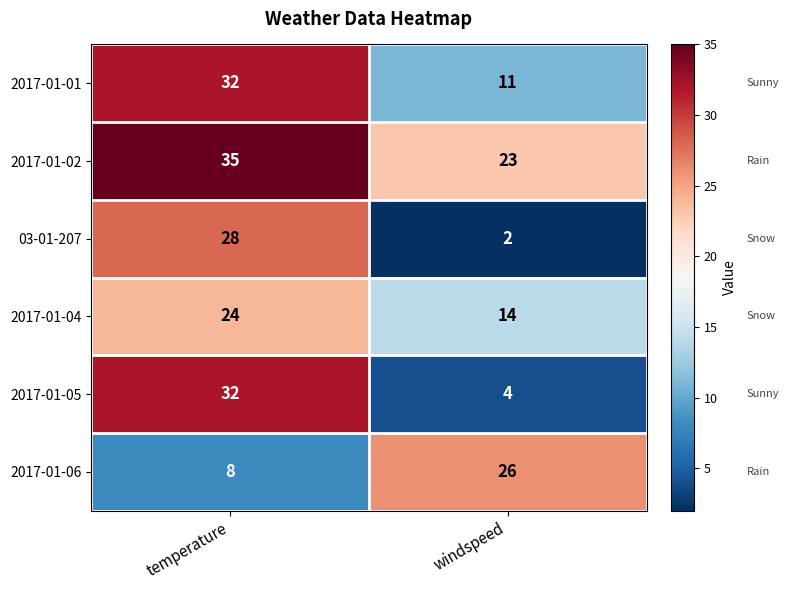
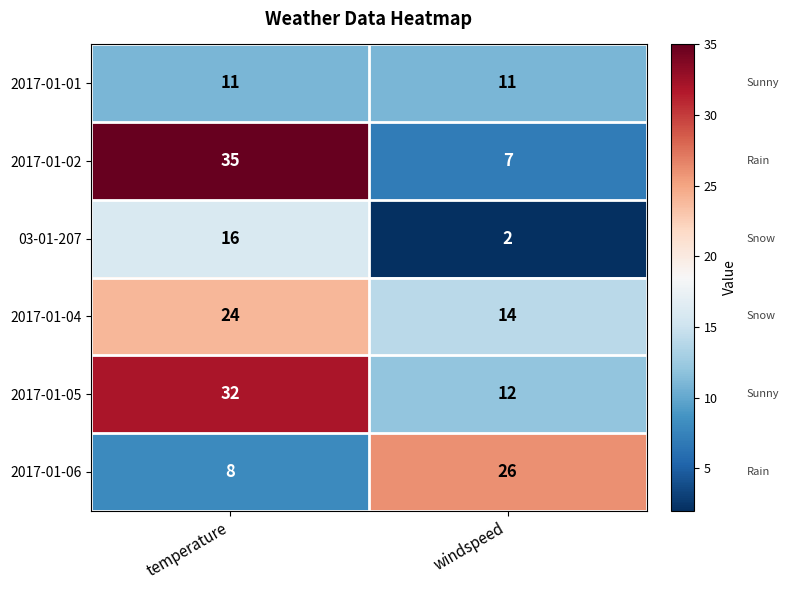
2017-01-01, temperature: 32 -> 11
2017-01-02, windspeed: 23 -> 7
03-01-207, temperature: 28 -> 16
2017-01-05, windspeed: 4 -> 12
